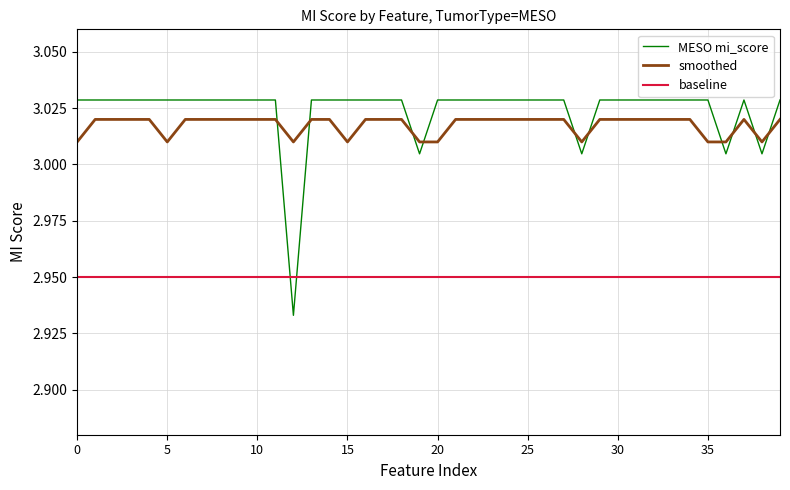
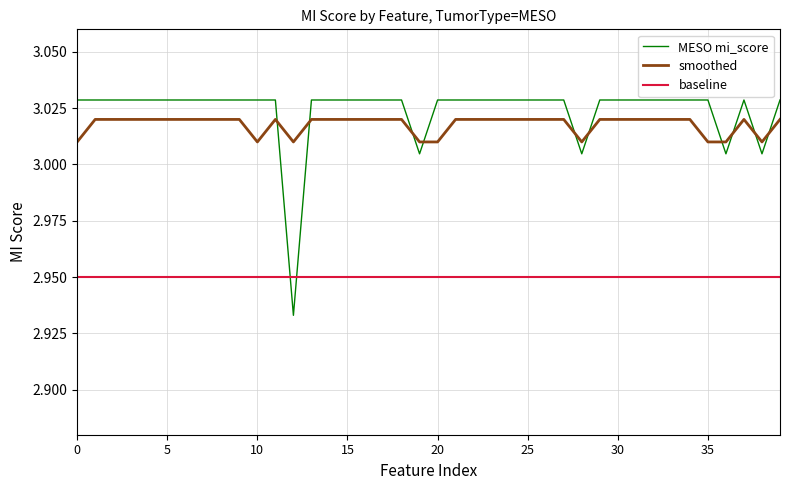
smoothed, 5: 3.01 -> 3.02
smoothed, 10: 3.02 -> 3.01
smoothed, 15: 3.01 -> 3.02
